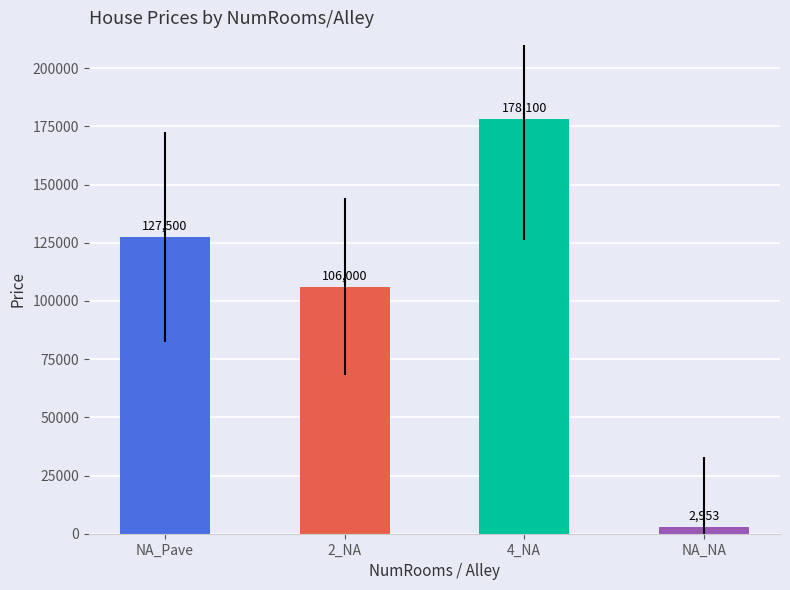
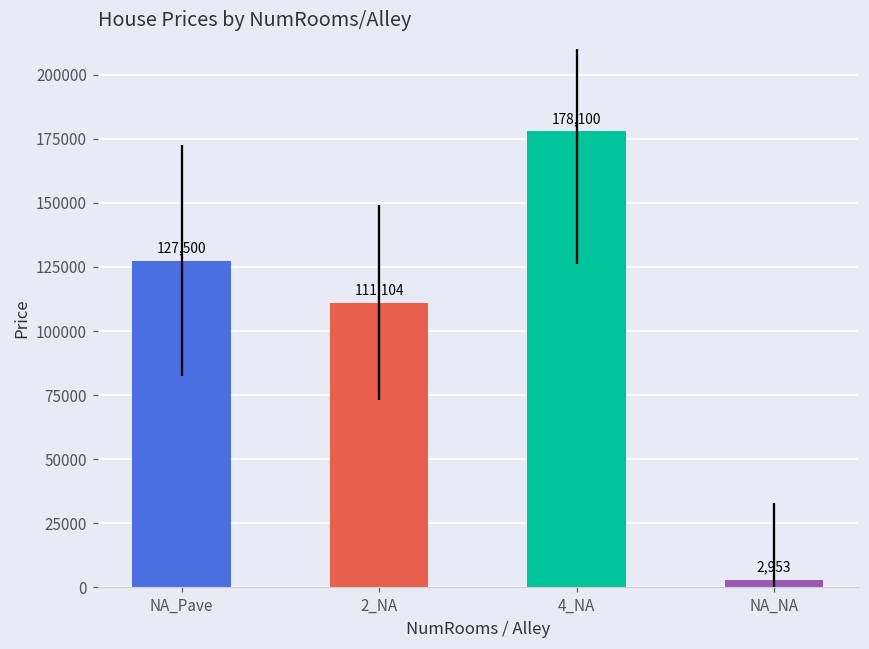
2_NA: 106,000 -> 111,104
